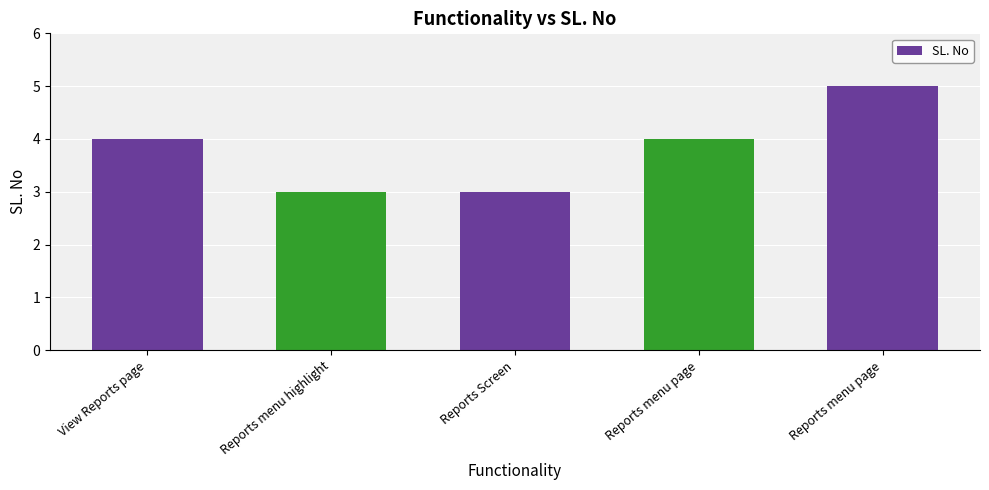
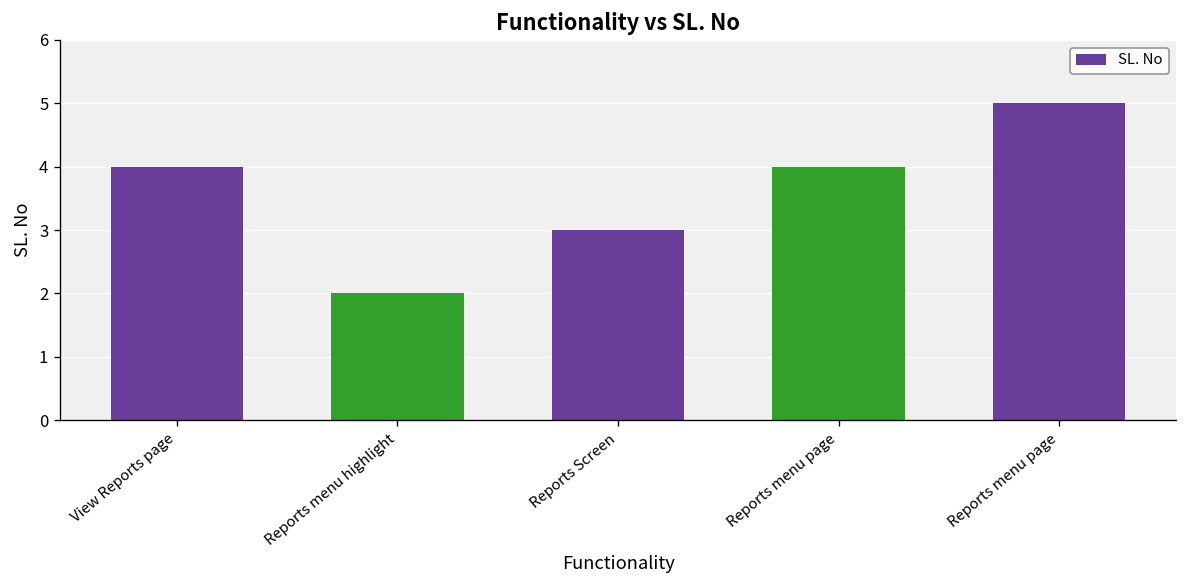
Reports menu highlight: 3 -> 2
